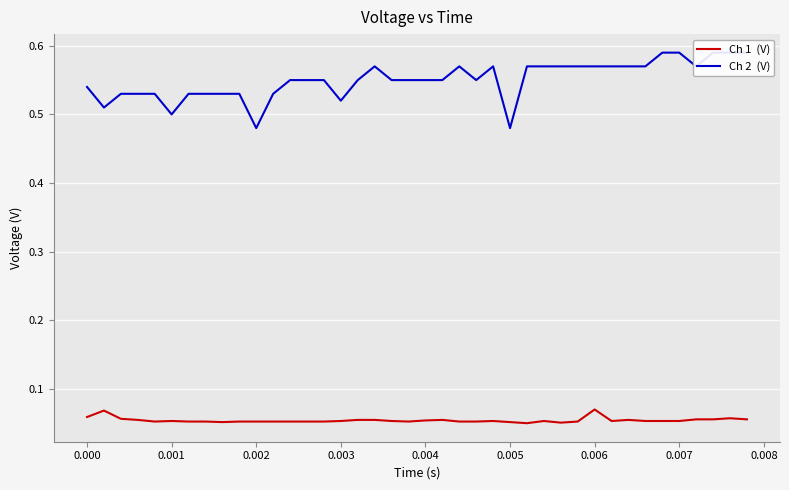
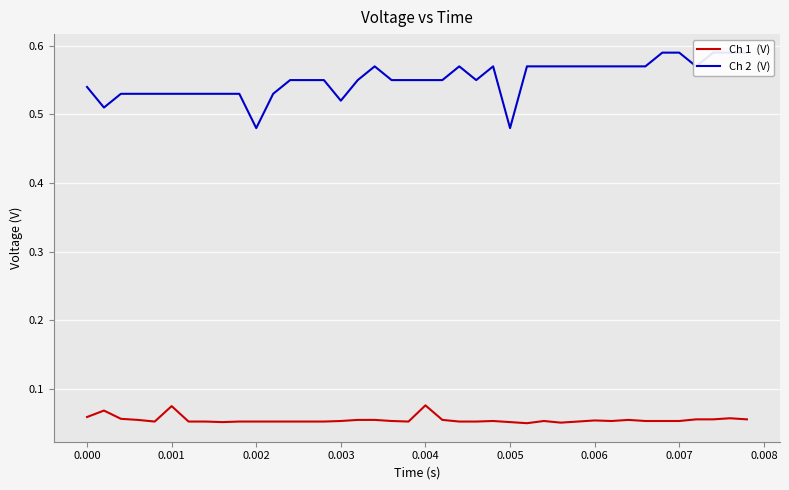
Ch 1 (V), 0.001: 0.05 -> 0.07
Ch 2 (V), 0.001: 0.50 -> 0.53
Ch 1 (V), 0.004: 0.05 -> 0.08
Ch 1 (V), 0.006: 0.07 -> 0.05
